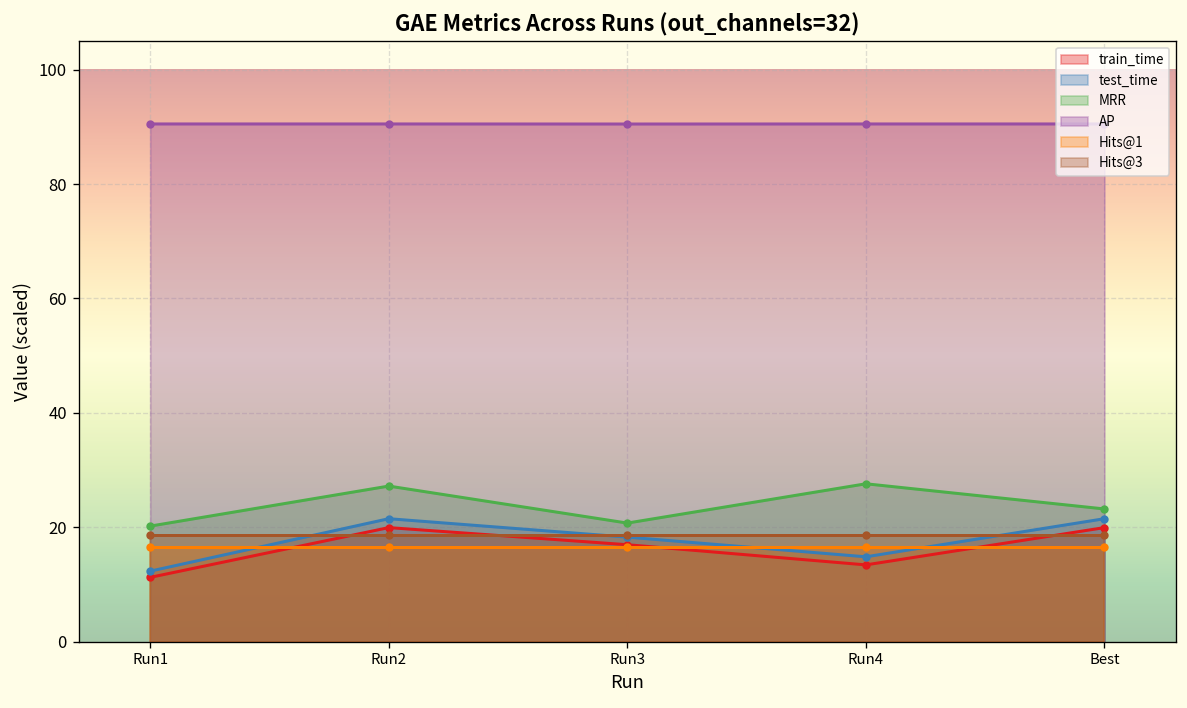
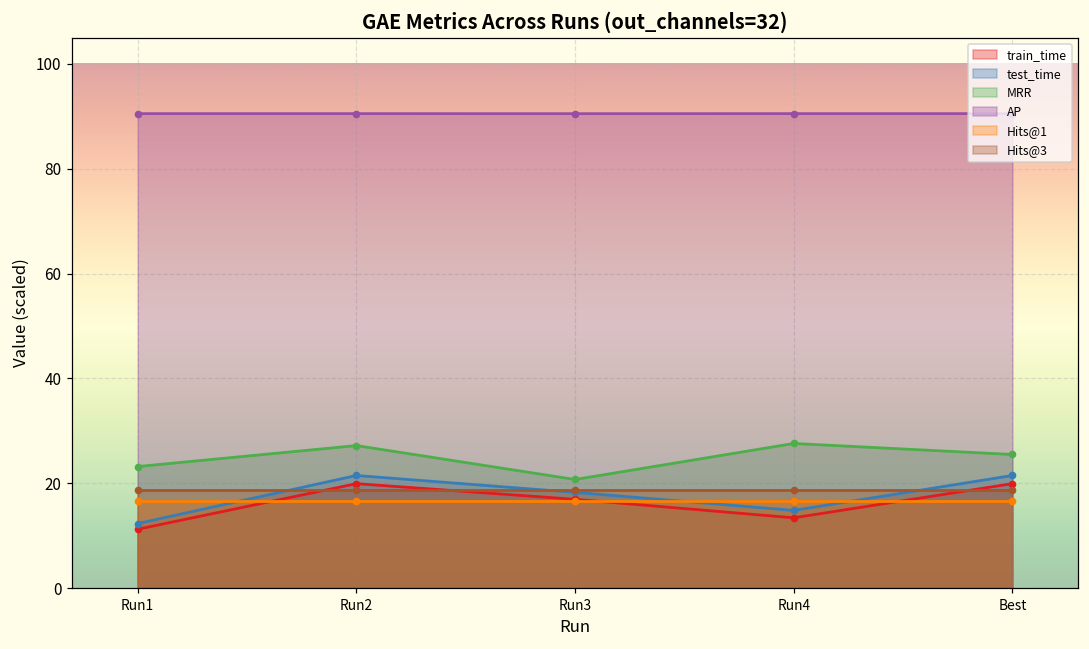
MRR, Run1: 20 -> 23
MRR, Best: 23 -> 26
